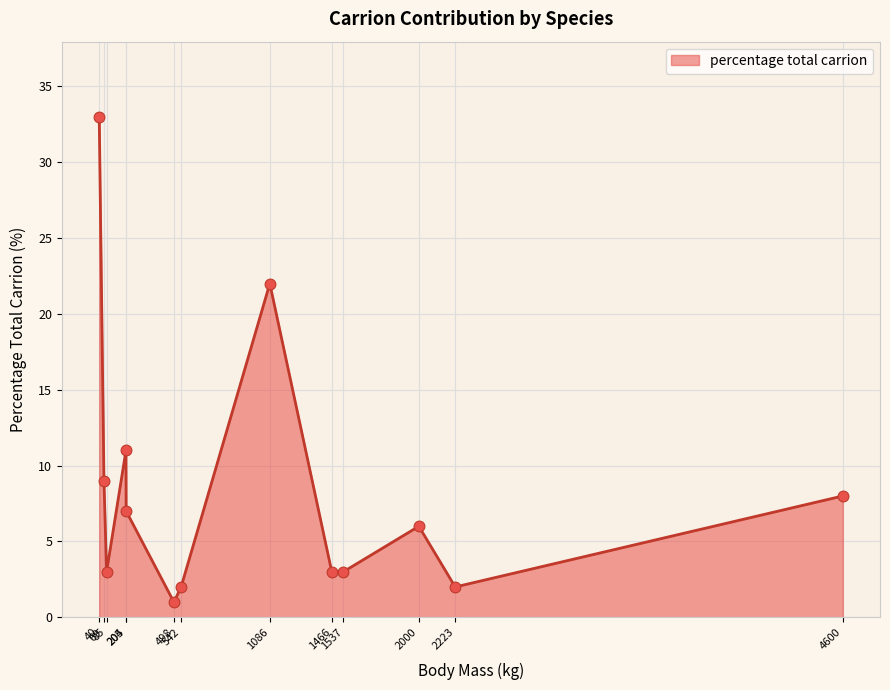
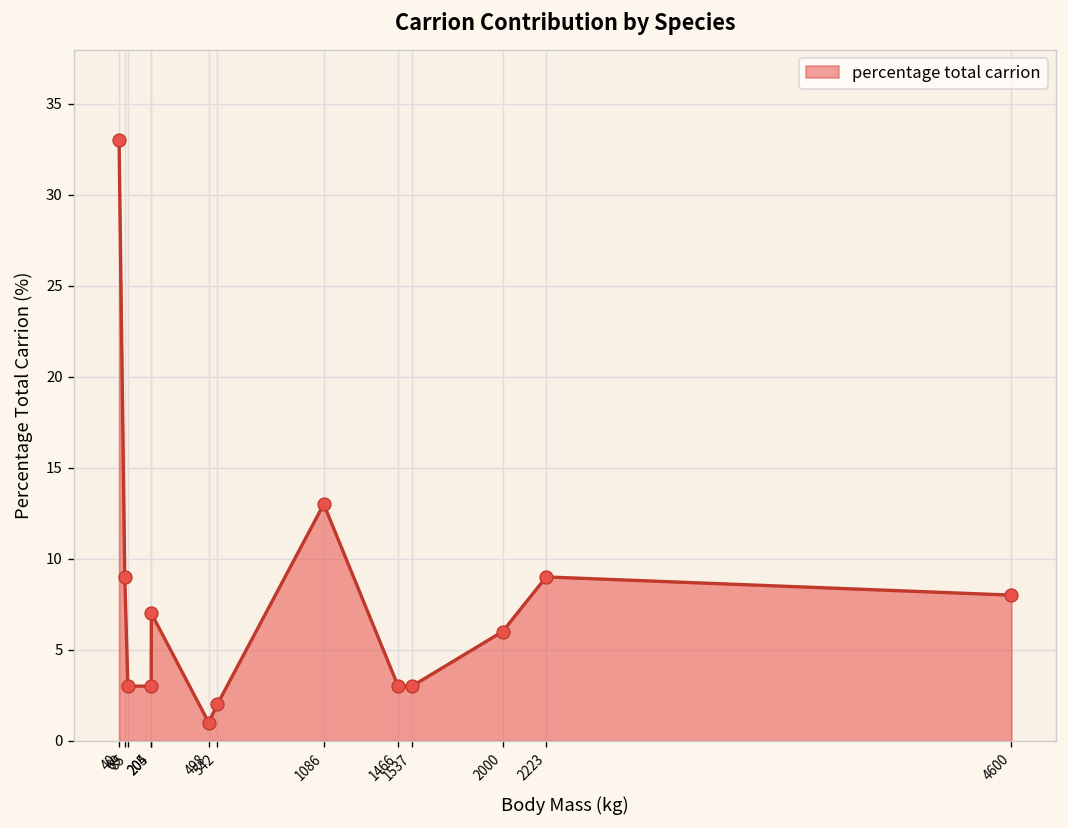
204: 11 -> 3
1086: 22 -> 13
2223: 2 -> 9
